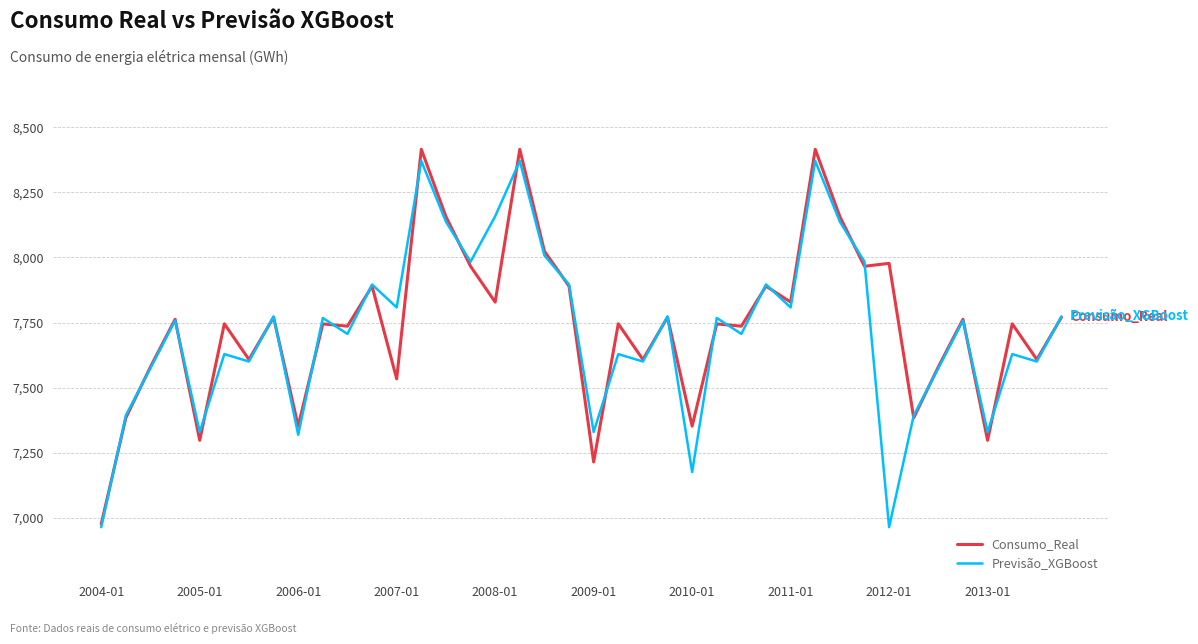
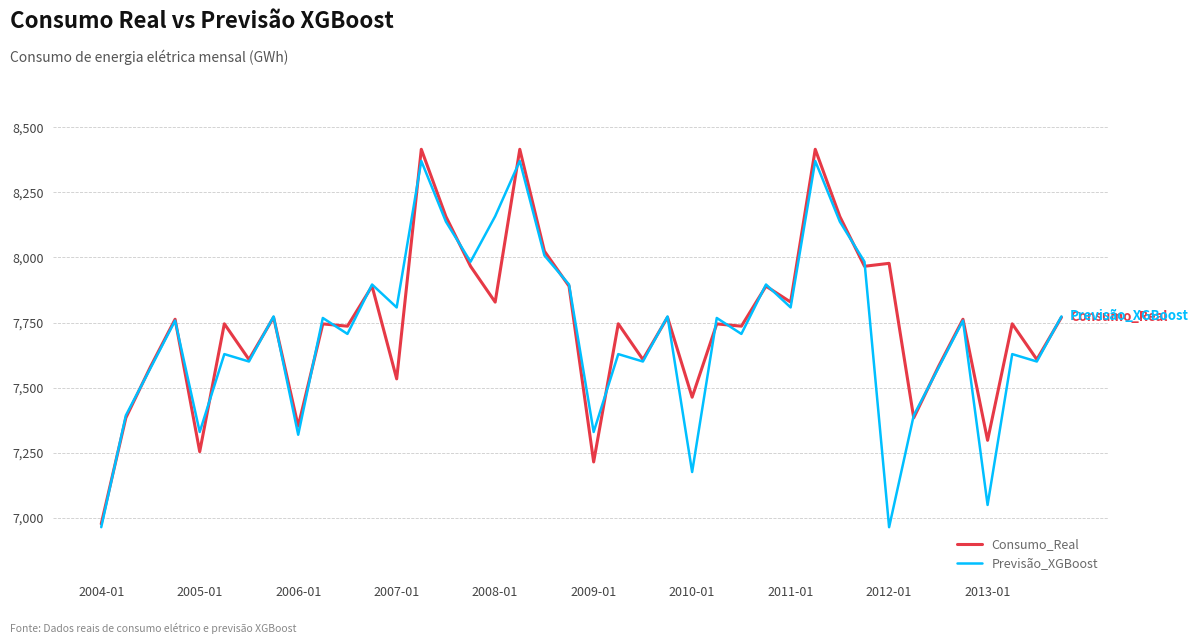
Consumo_Real, 2005-01: 7,300 -> 7,250
Consumo_Real, 2010-01: 7,350 -> 7,460
Previsão_XGBoost, 2013-01: 7,330 -> 7,050
